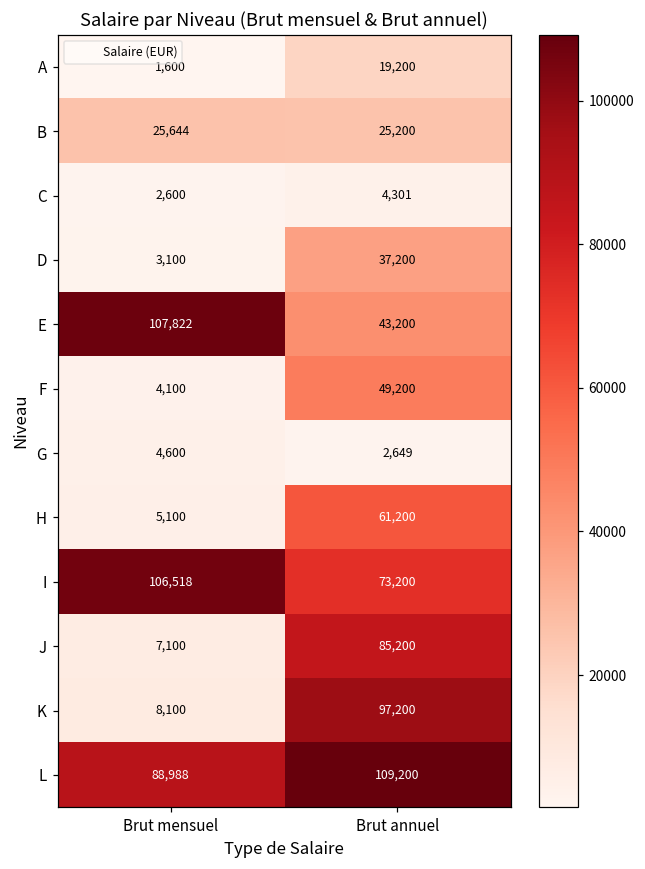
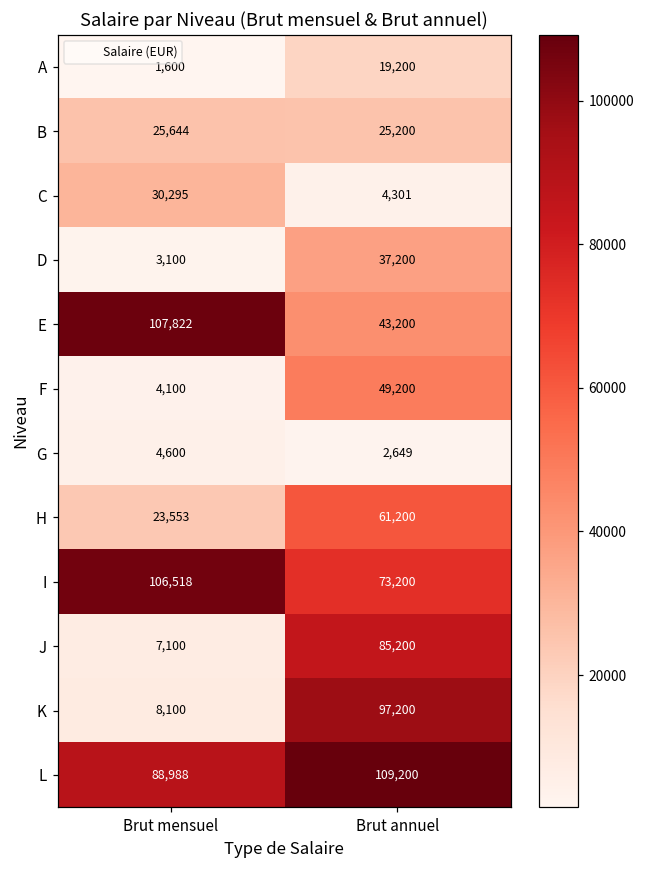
C, Brut mensuel: 2,600 -> 30,295
H, Brut mensuel: 5,100 -> 23,553
